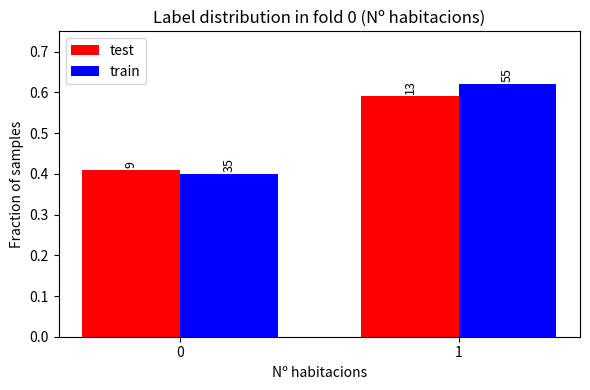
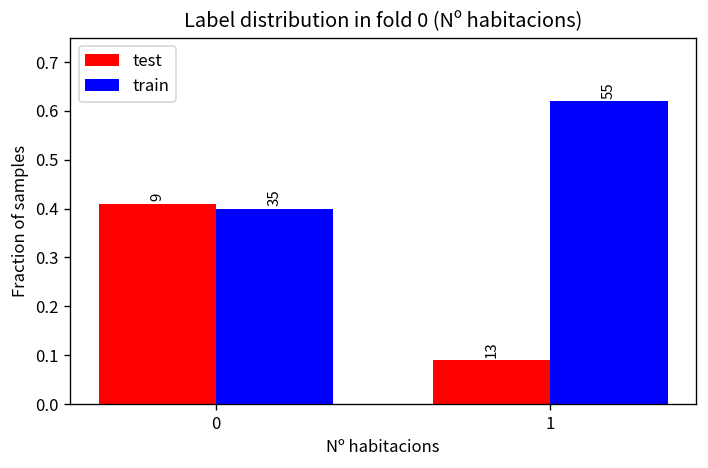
test, 1: 0.59 -> 0.09
